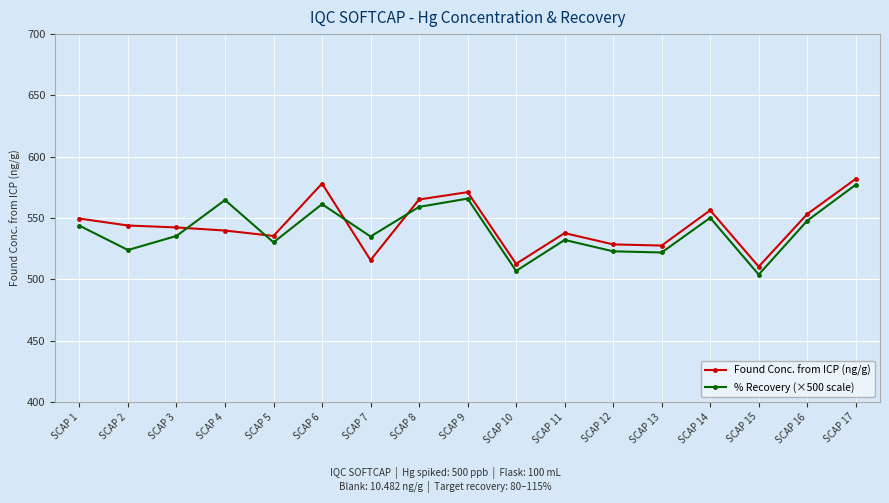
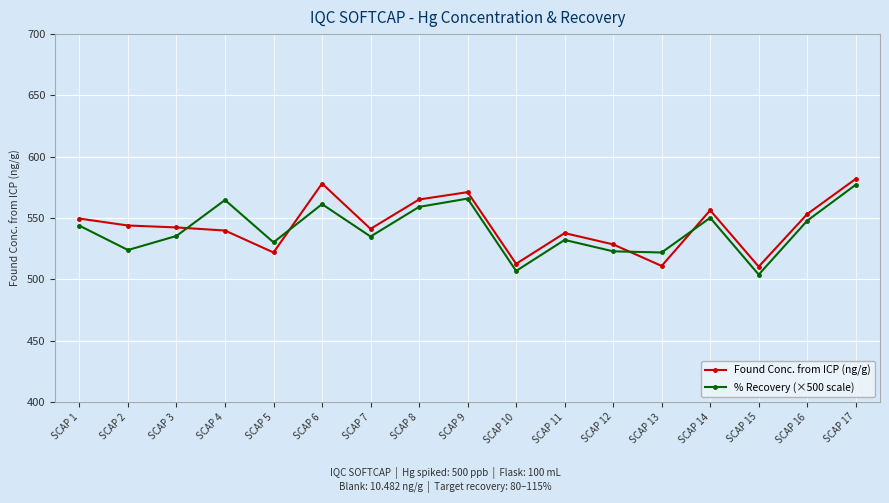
Found Conc. from ICP (ng/g), SCAP 5: 535 -> 522
Found Conc. from ICP (ng/g), SCAP 7: 516 -> 541
Found Conc. from ICP (ng/g), SCAP 13: 528 -> 511
